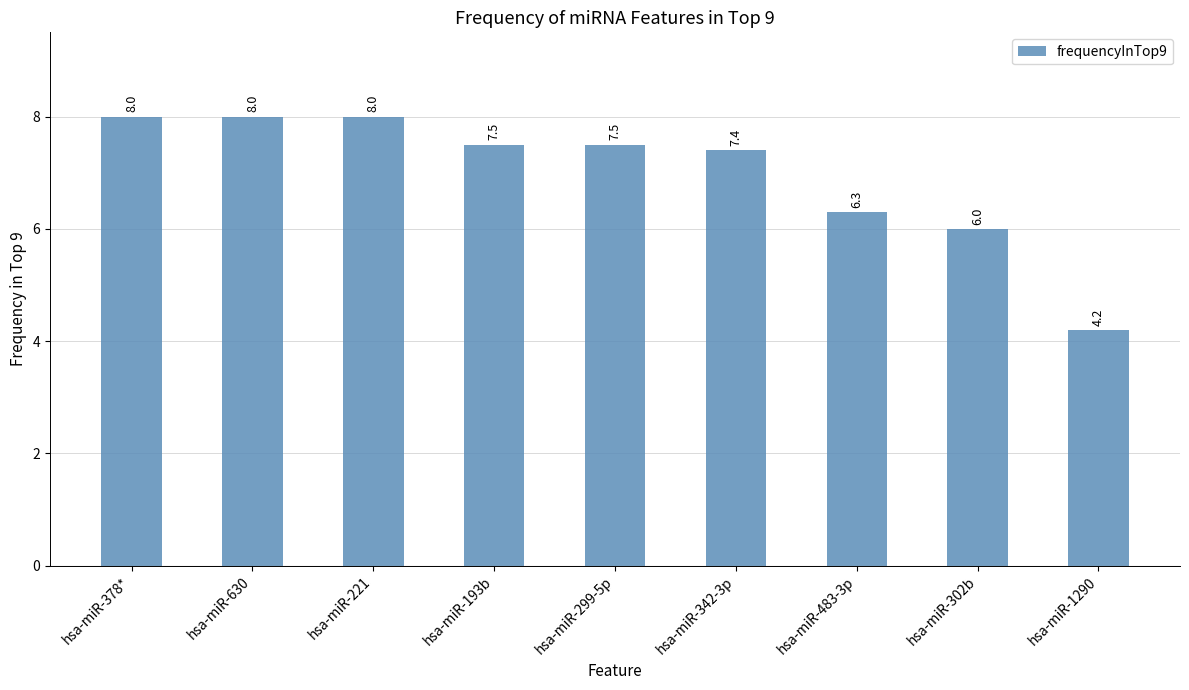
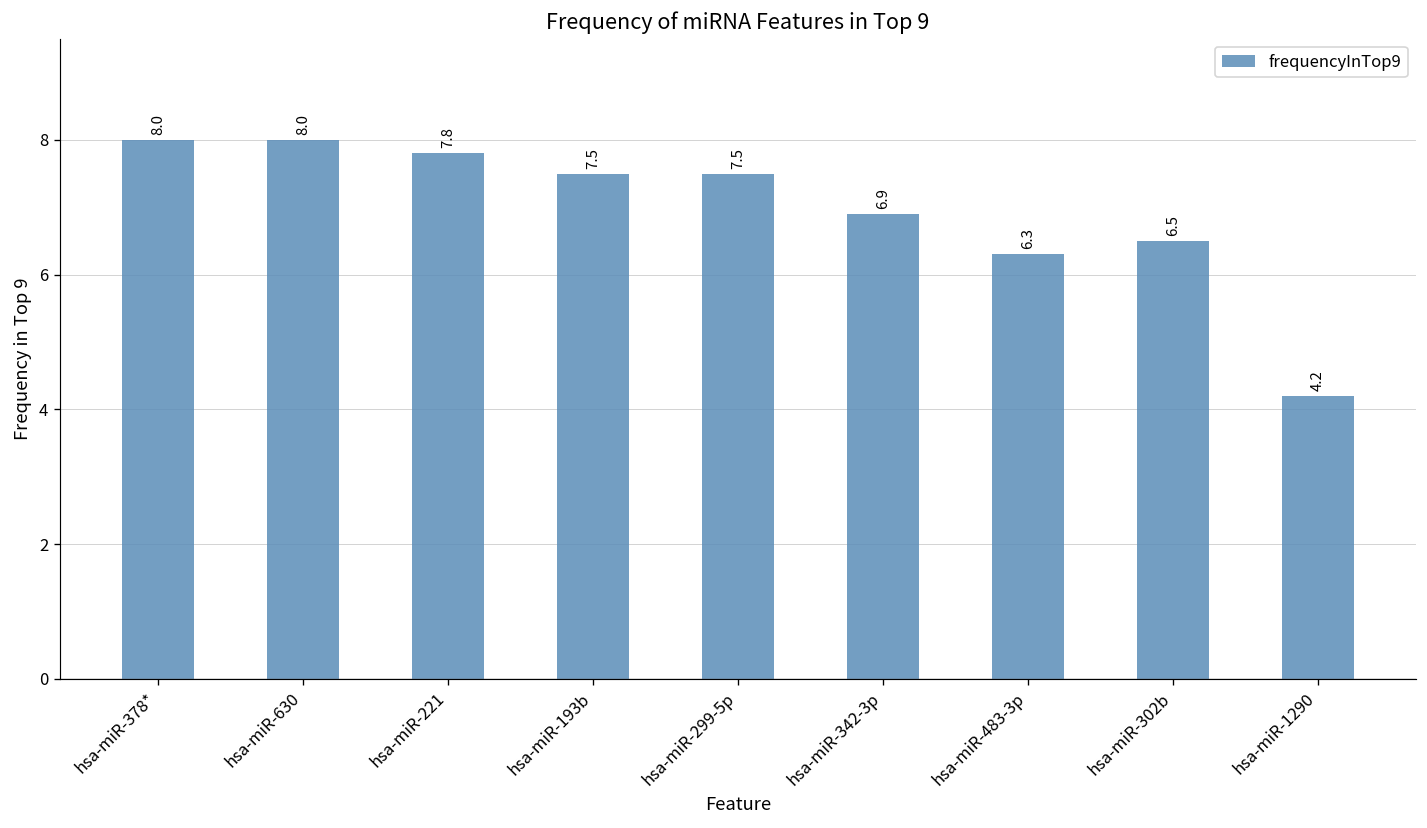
hsa-miR-221: 8.0 -> 7.8
hsa-miR-342-3p: 7.4 -> 6.9
hsa-miR-302b: 6.0 -> 6.5
